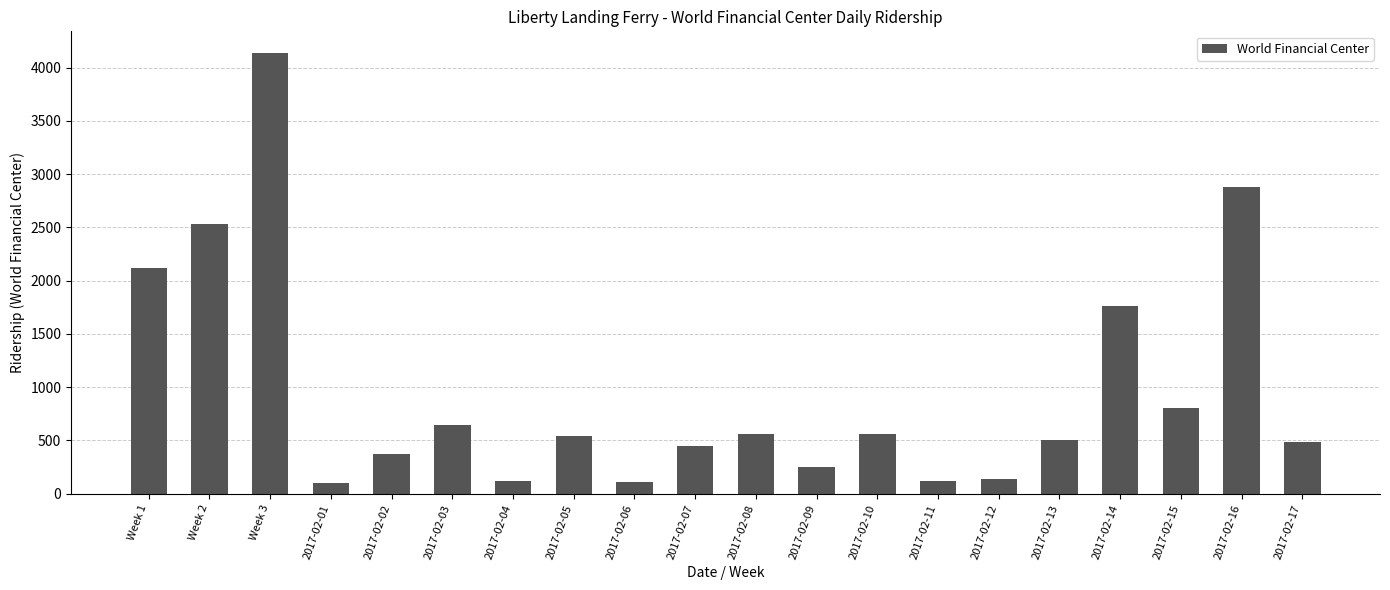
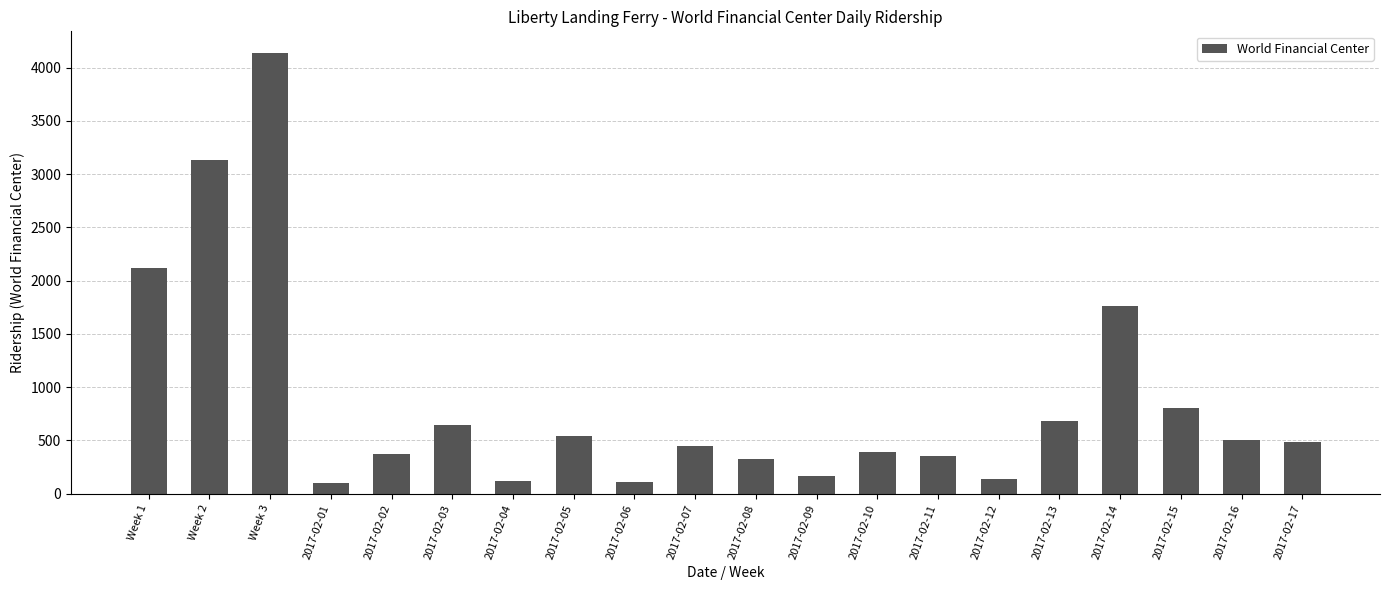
Week 2: 2530 -> 3140
2017-02-08: 560 -> 320
2017-02-09: 250 -> 160
2017-02-10: 560 -> 400
2017-02-11: 120 -> 350
2017-02-13: 510 -> 680
2017-02-16: 2880 -> 500
